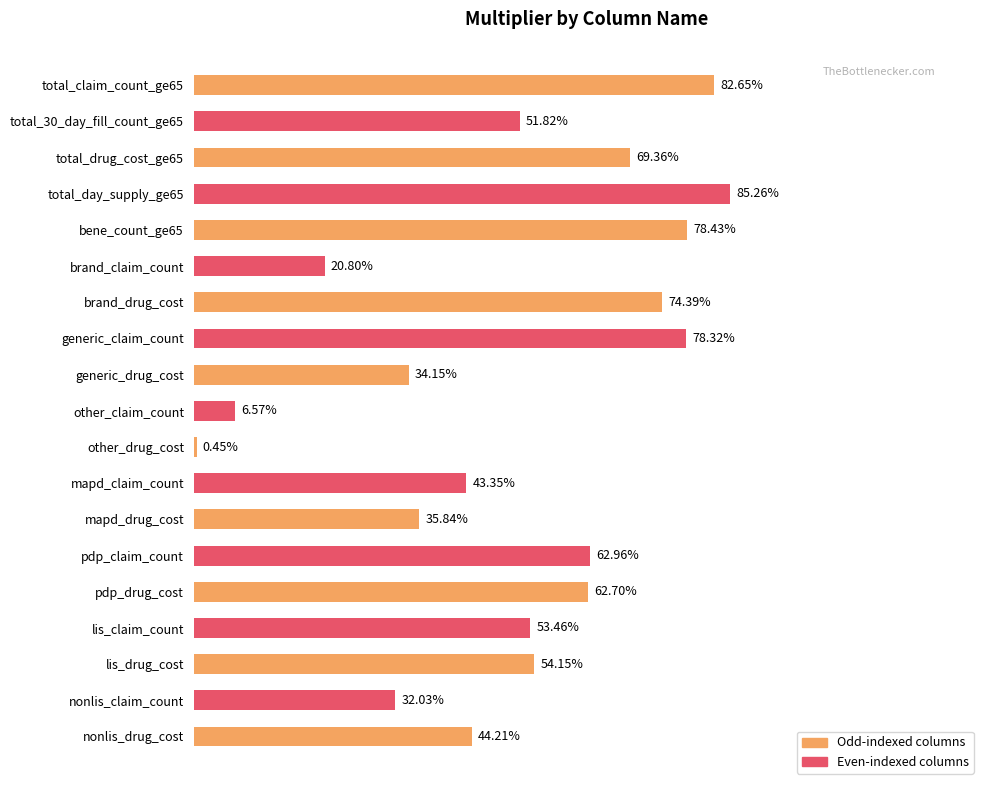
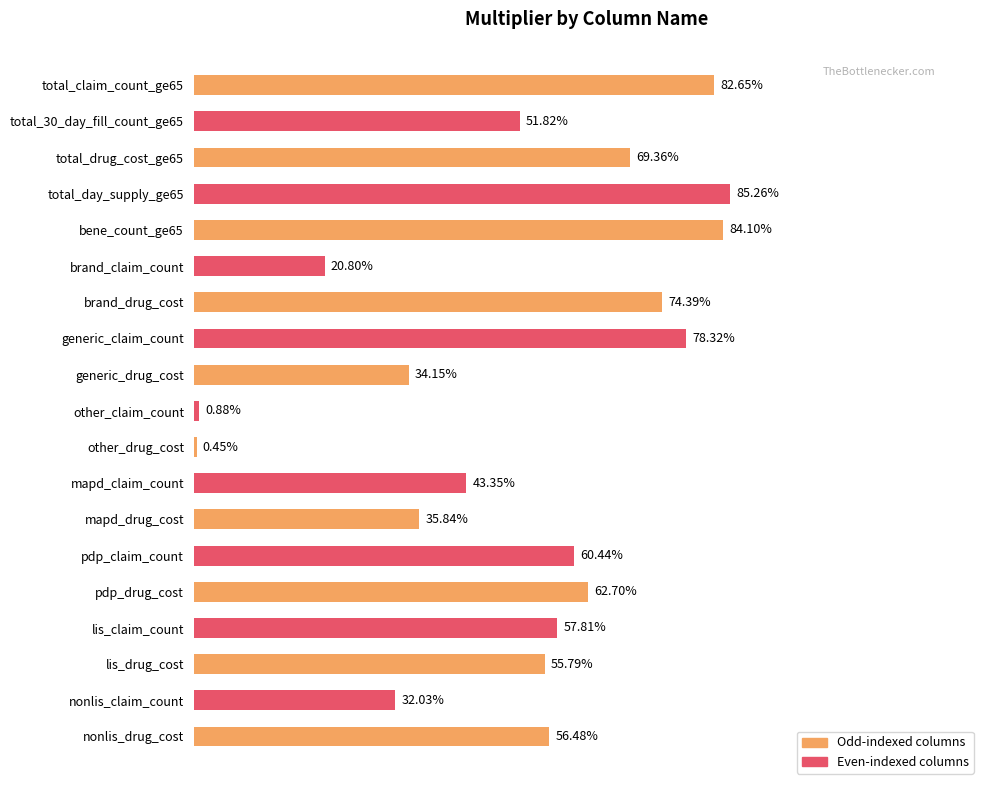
bene_count_ge65: 78.43% -> 84.10%
other_claim_count: 6.57% -> 0.88%
pdp_claim_count: 62.96% -> 60.44%
lis_claim_count: 53.46% -> 57.81%
lis_drug_cost: 54.15% -> 55.79%
nonlis_drug_cost: 44.21% -> 56.48%
